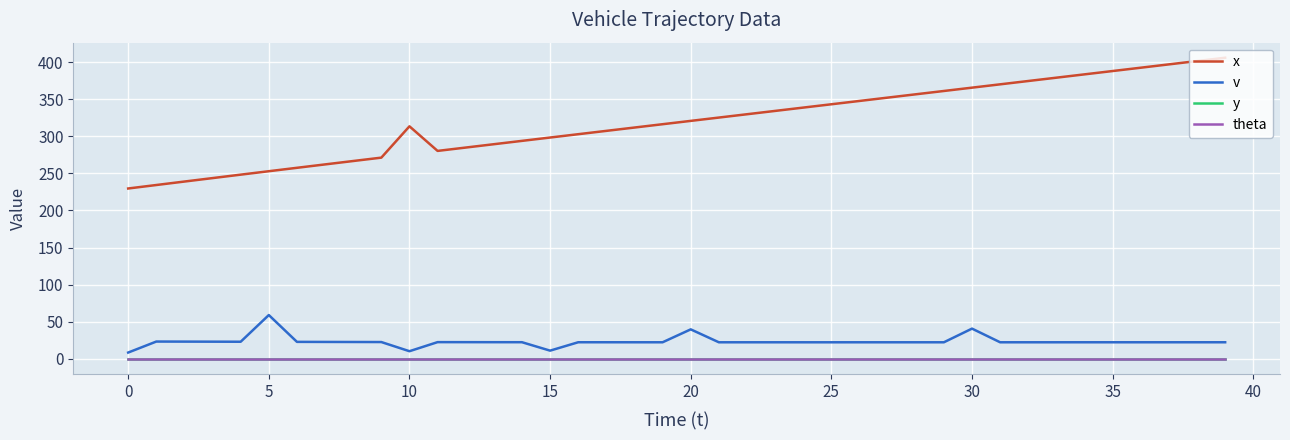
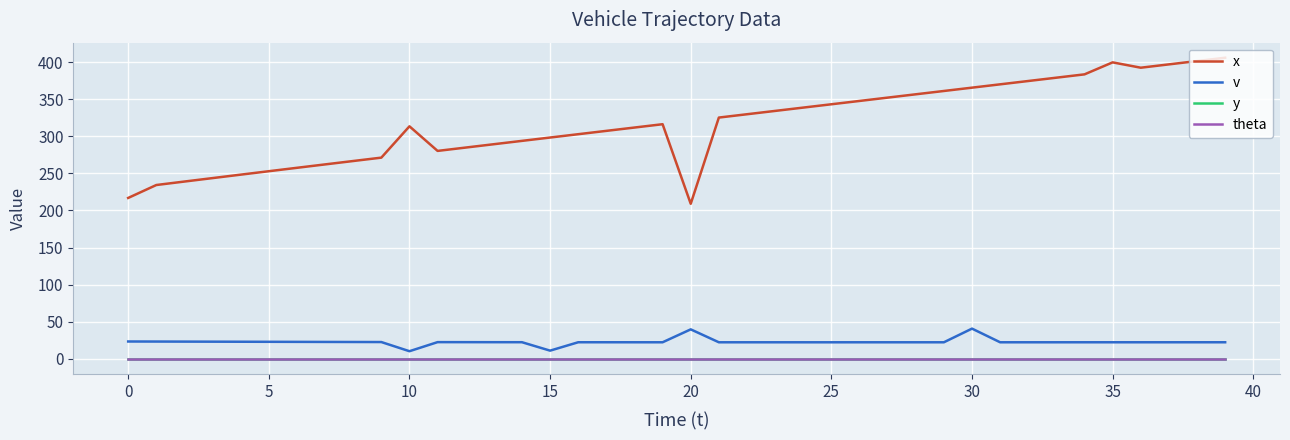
x, 0: 230 -> 220
v, 0: 10 -> 20
v, 5: 60 -> 20
x, 20: 320 -> 210
x, 35: 390 -> 400
